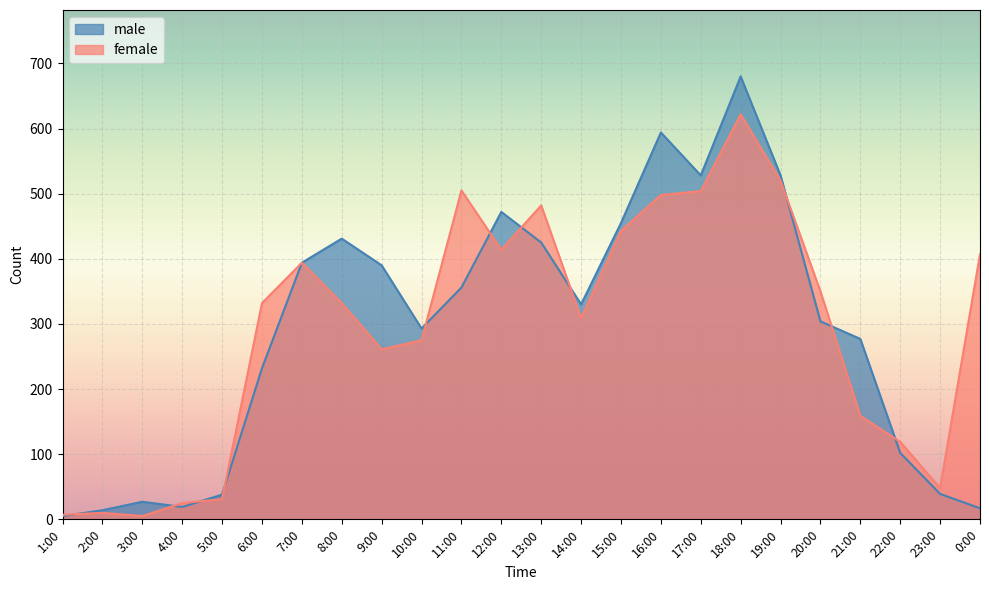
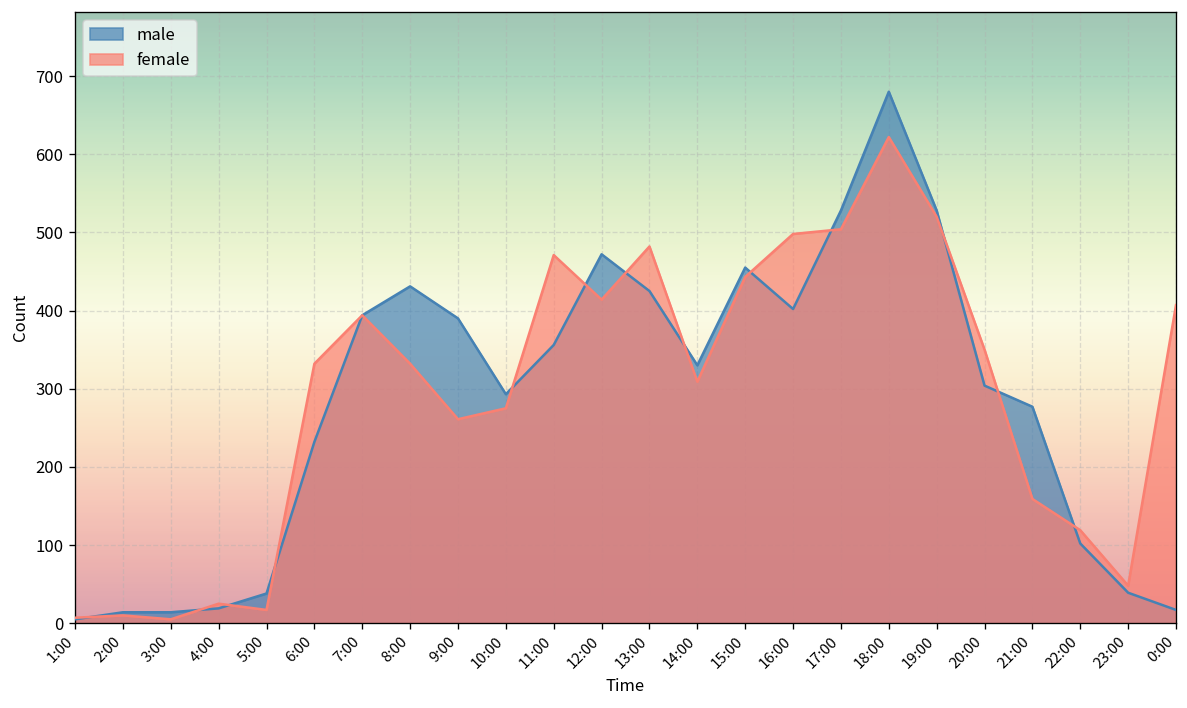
male, 3:00: 30 -> 10
female, 5:00: 30 -> 20
female, 11:00: 510 -> 470
male, 16:00: 590 -> 400
